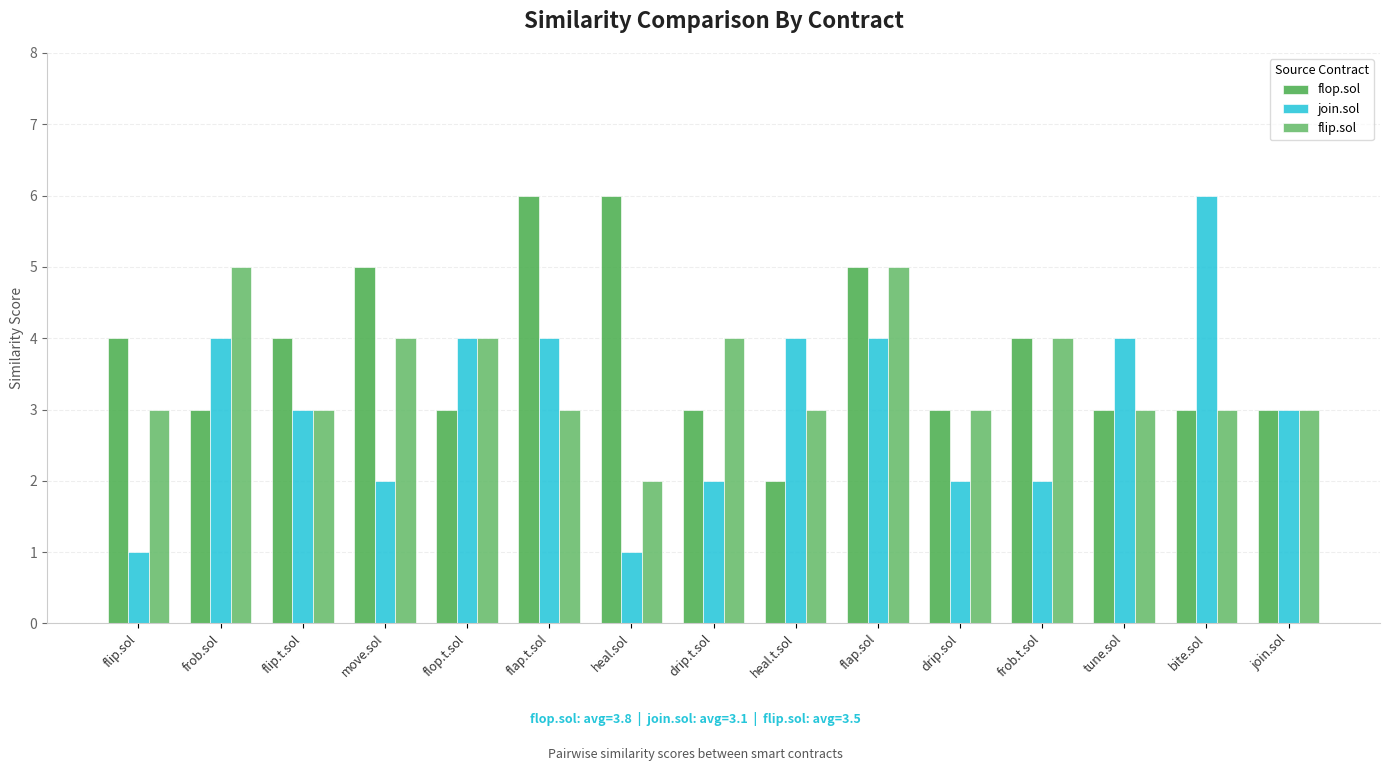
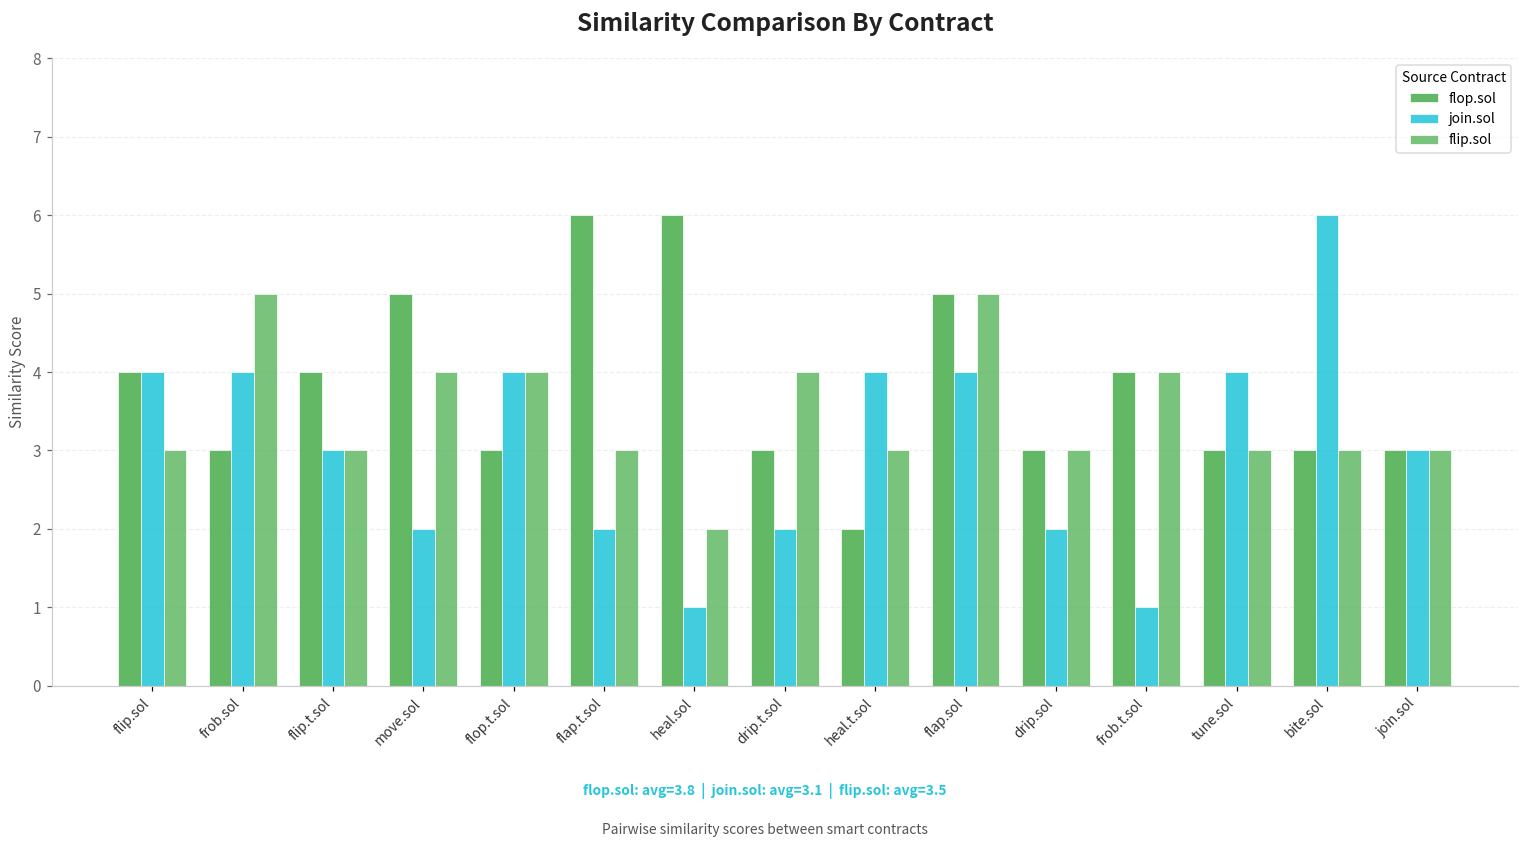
join.sol, flip.sol: 1 -> 4
join.sol, flap.t.sol: 4 -> 2
join.sol, frob.t.sol: 2 -> 1
